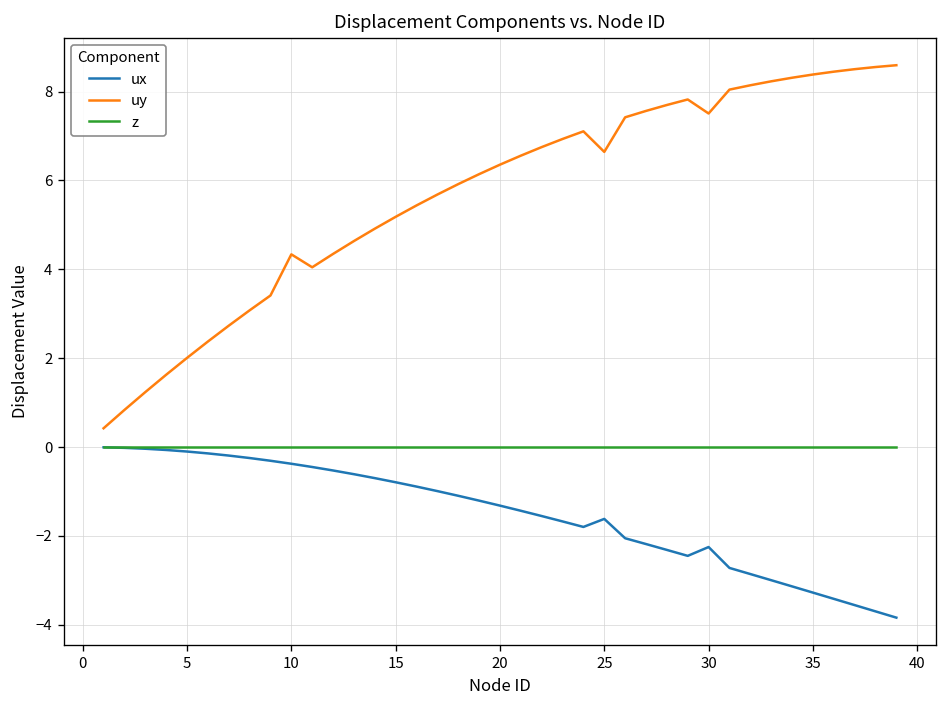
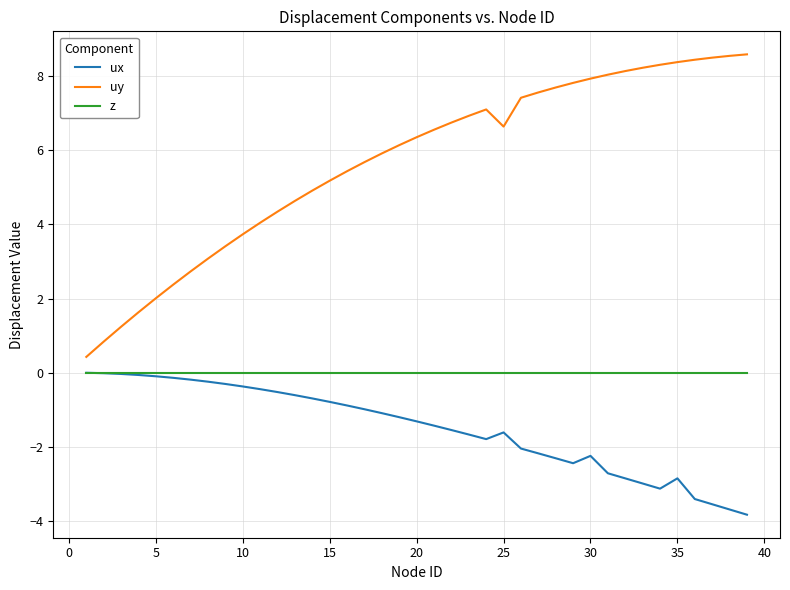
uy, 10: 4.3 -> 3.7
uy, 30: 7.5 -> 7.9
ux, 35: -3.3 -> -2.9
